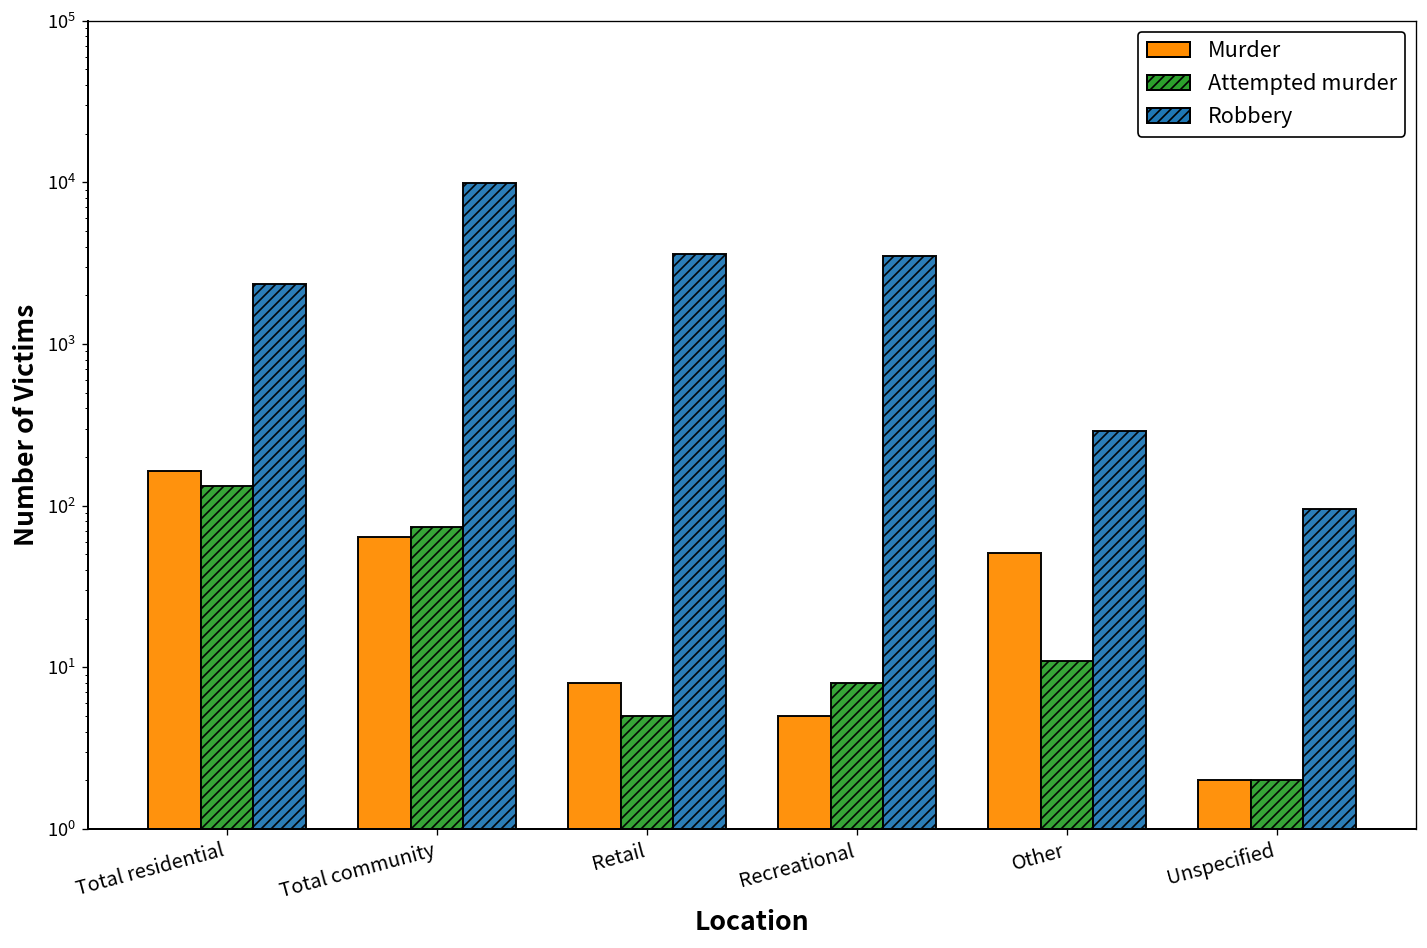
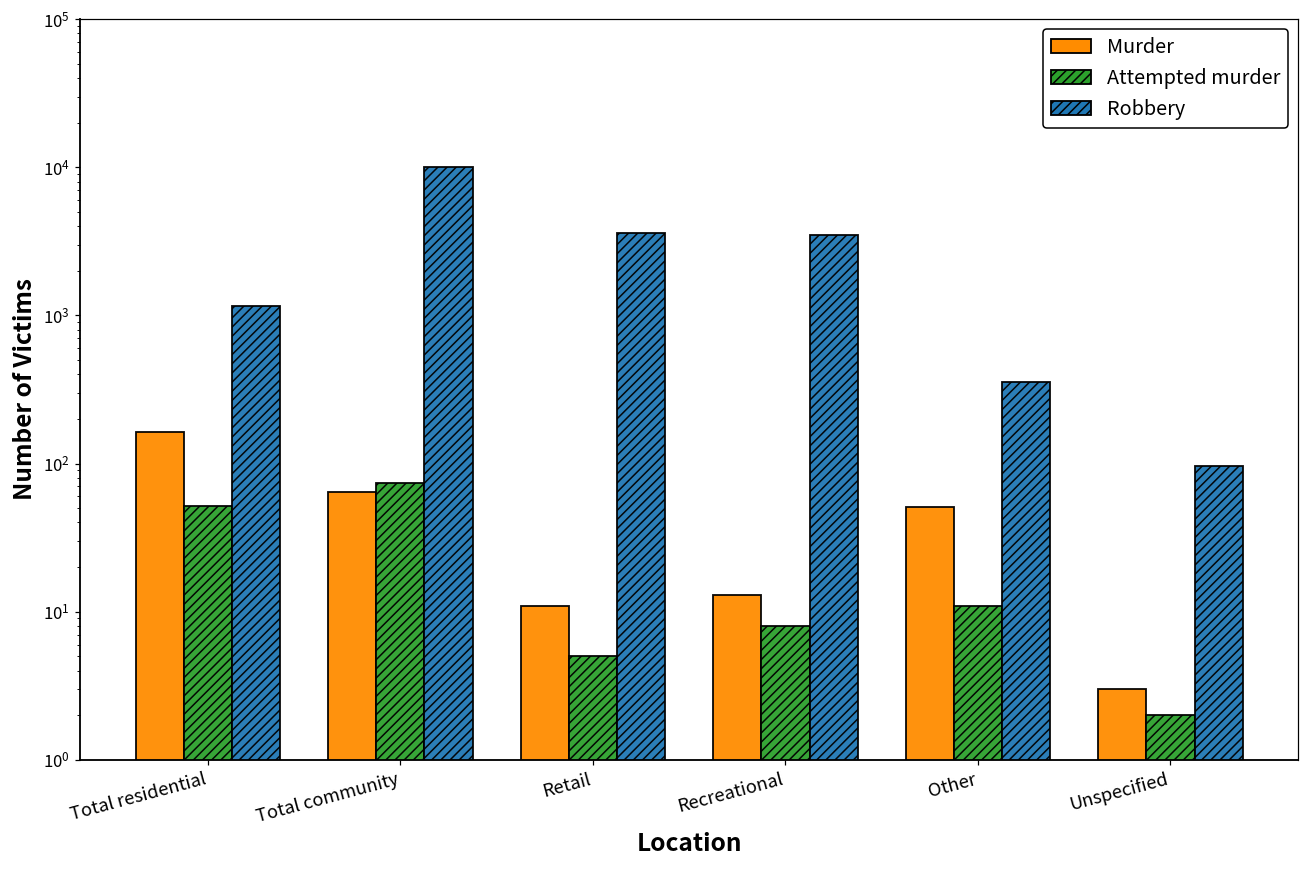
Attempted murder, Total residential: 130 -> 52
Robbery, Total residential: 2300 -> 1200
Murder, Retail: 8 -> 11
Murder, Recreational: 5 -> 13
Robbery, Other: 290 -> 360
Murder, Unspecified: 2 -> 3
